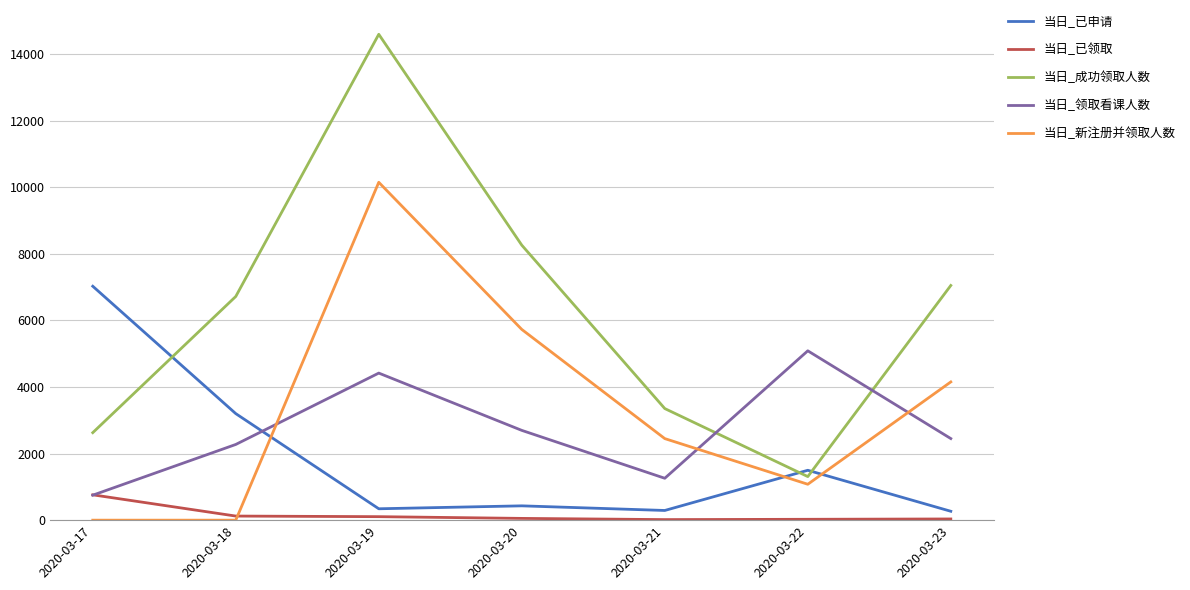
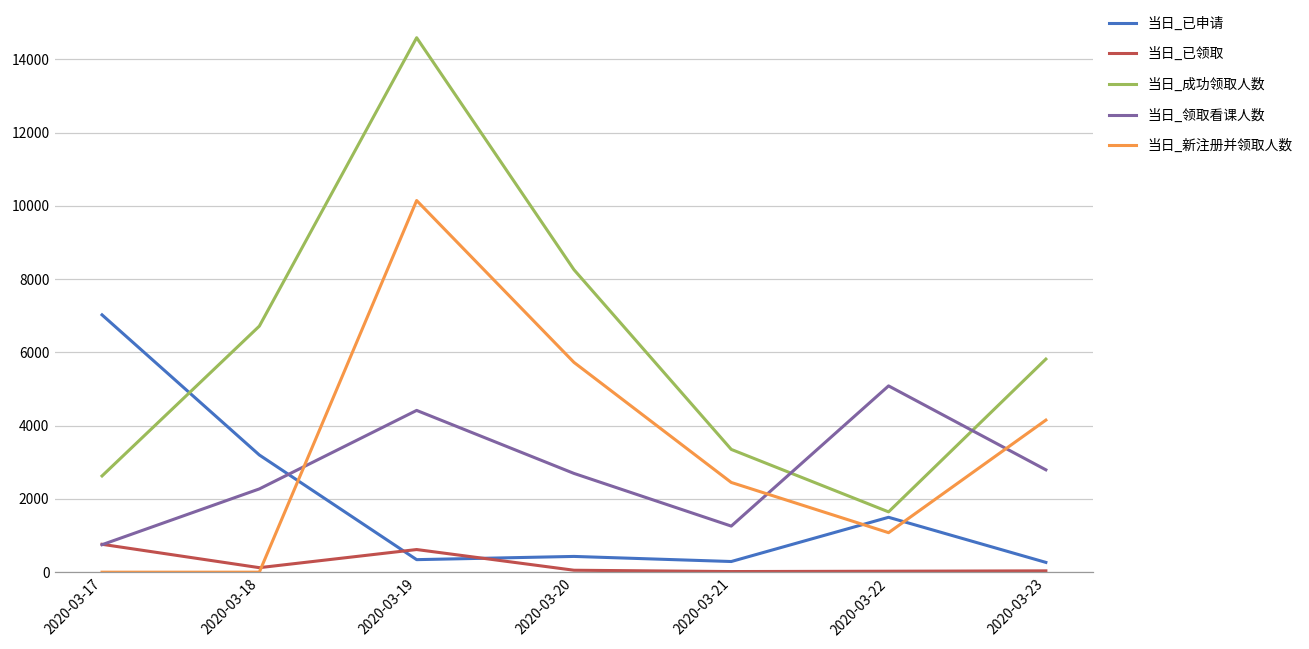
当日_已领取, 2020-03-19: 100 -> 600
当日_成功领取人数, 2020-03-22: 1300 -> 1600
当日_成功领取人数, 2020-03-23: 7000 -> 5800
当日_领取看课人数, 2020-03-23: 2500 -> 2800
